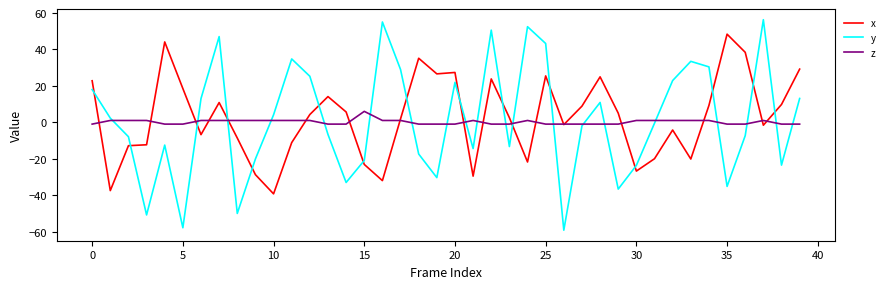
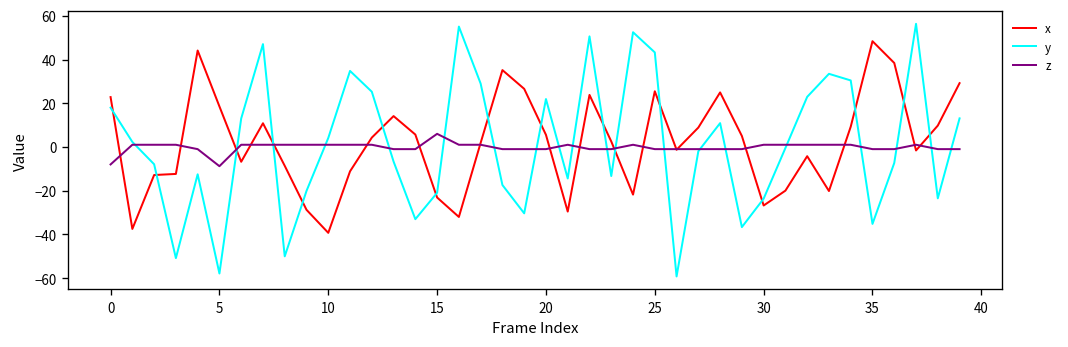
z, 0: -1 -> -8
z, 5: -1 -> -9
x, 20: 27 -> 6
